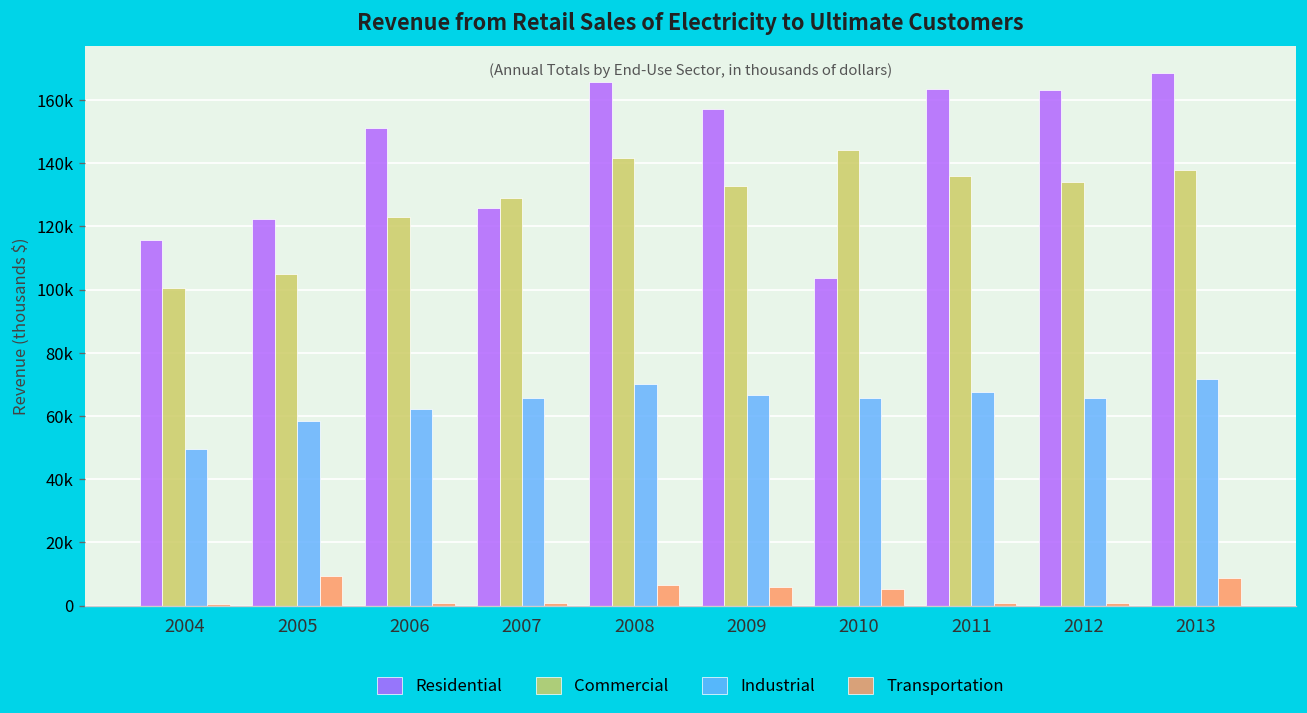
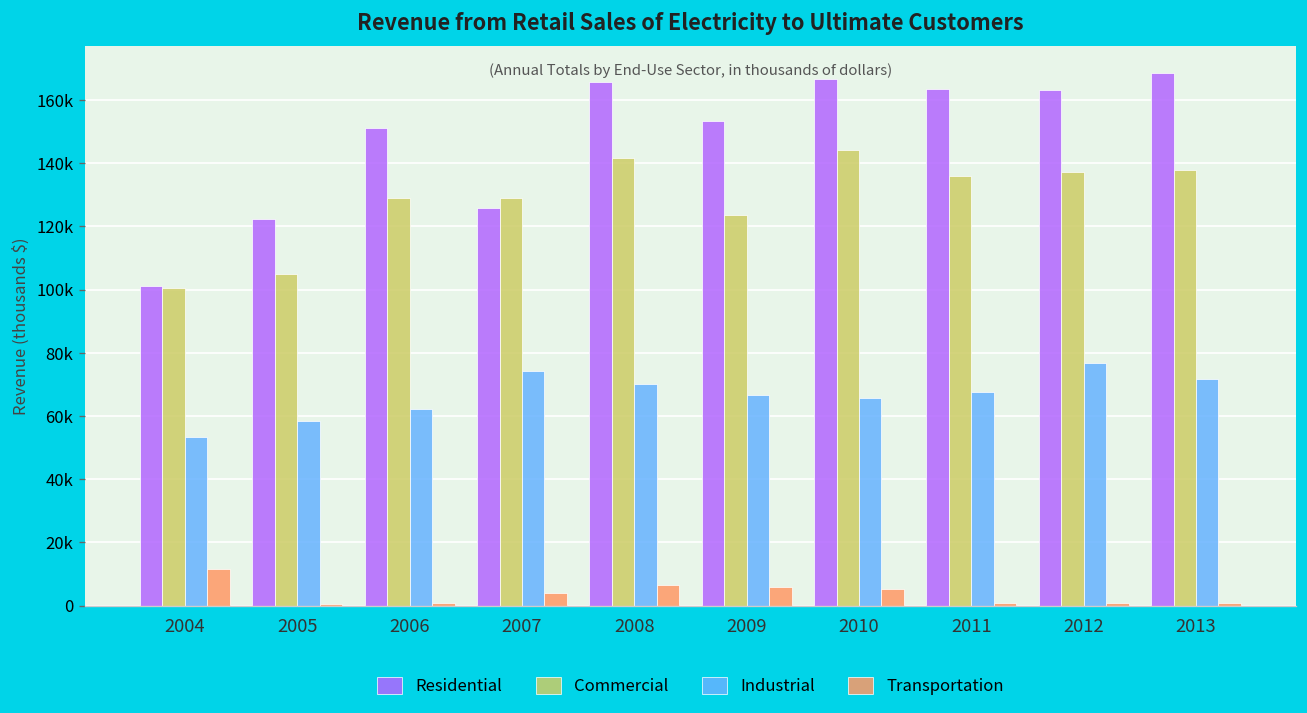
Residential, 2004: 116000 -> 101000
Industrial, 2004: 50000 -> 53000
Transportation, 2004: 1000 -> 12000
Transportation, 2005: 9000 -> 1000
Commercial, 2006: 123000 -> 129000
Industrial, 2007: 66000 -> 74000
Transportation, 2007: 1000 -> 4000
Residential, 2009: 157000 -> 153000
Commercial, 2009: 133000 -> 123000
Residential, 2010: 104000 -> 167000
Commercial, 2012: 134000 -> 137000
Industrial, 2012: 66000 -> 77000
Transportation, 2013: 9000 -> 1000
